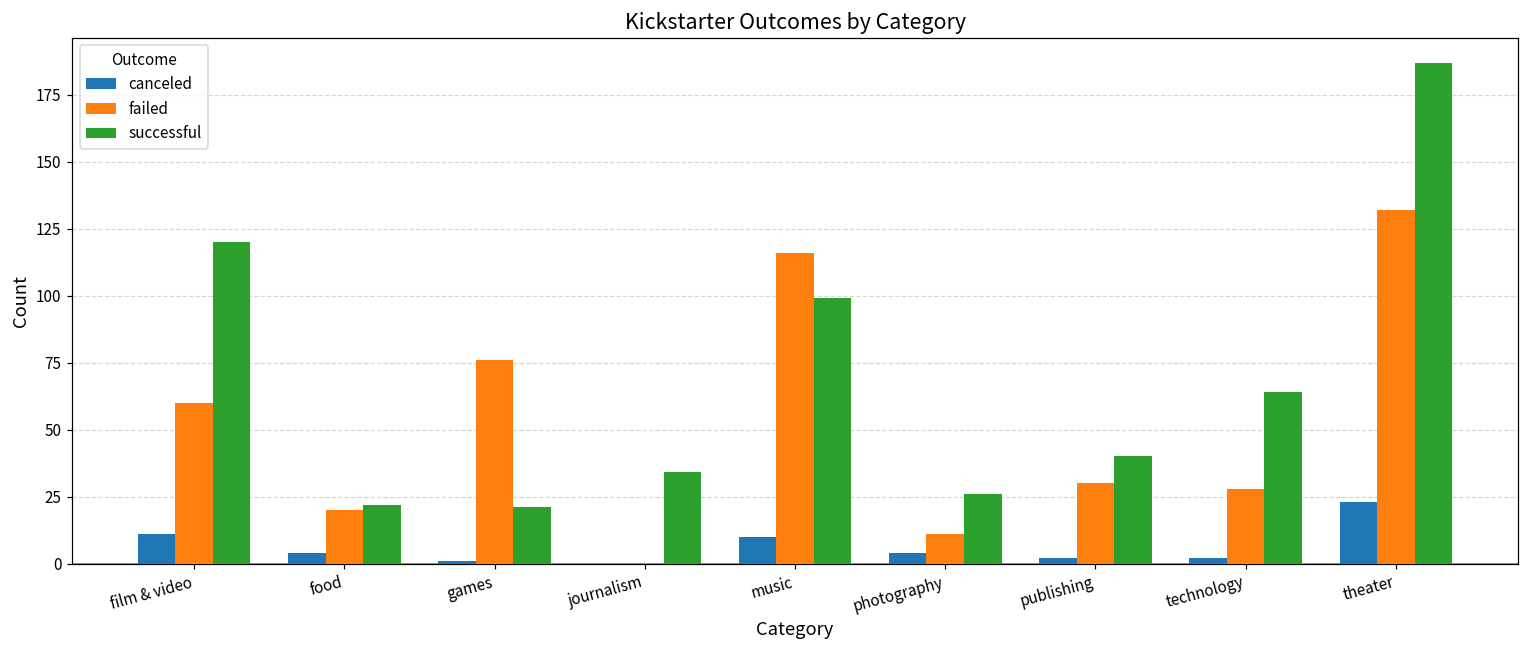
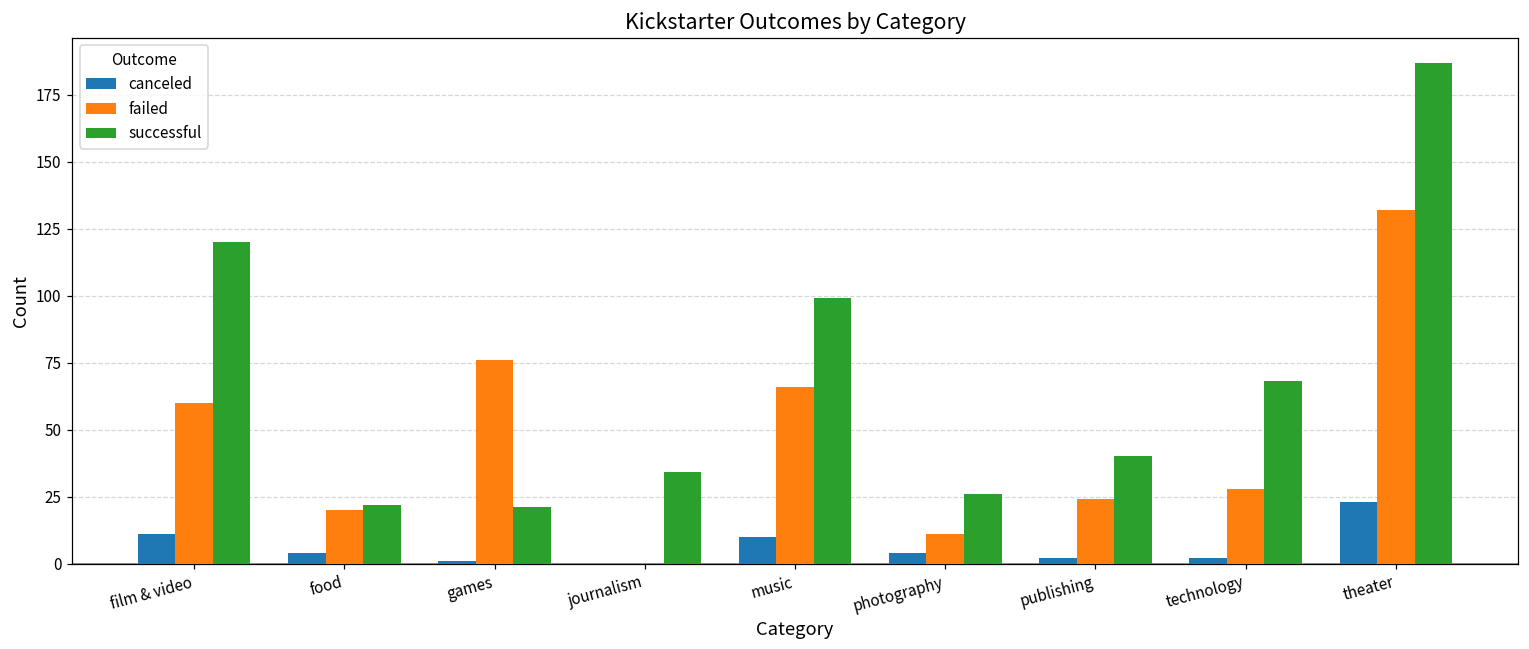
failed, music: 116 -> 66
failed, publishing: 30 -> 24
successful, technology: 64 -> 68
